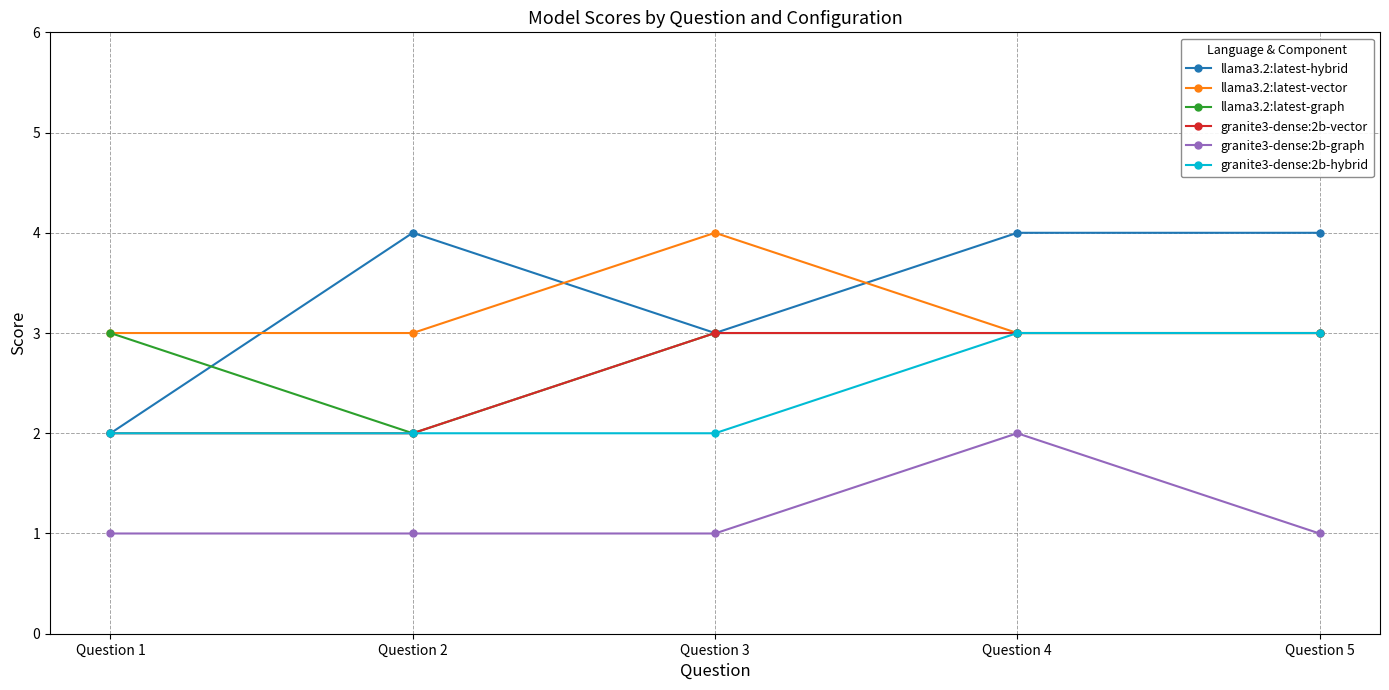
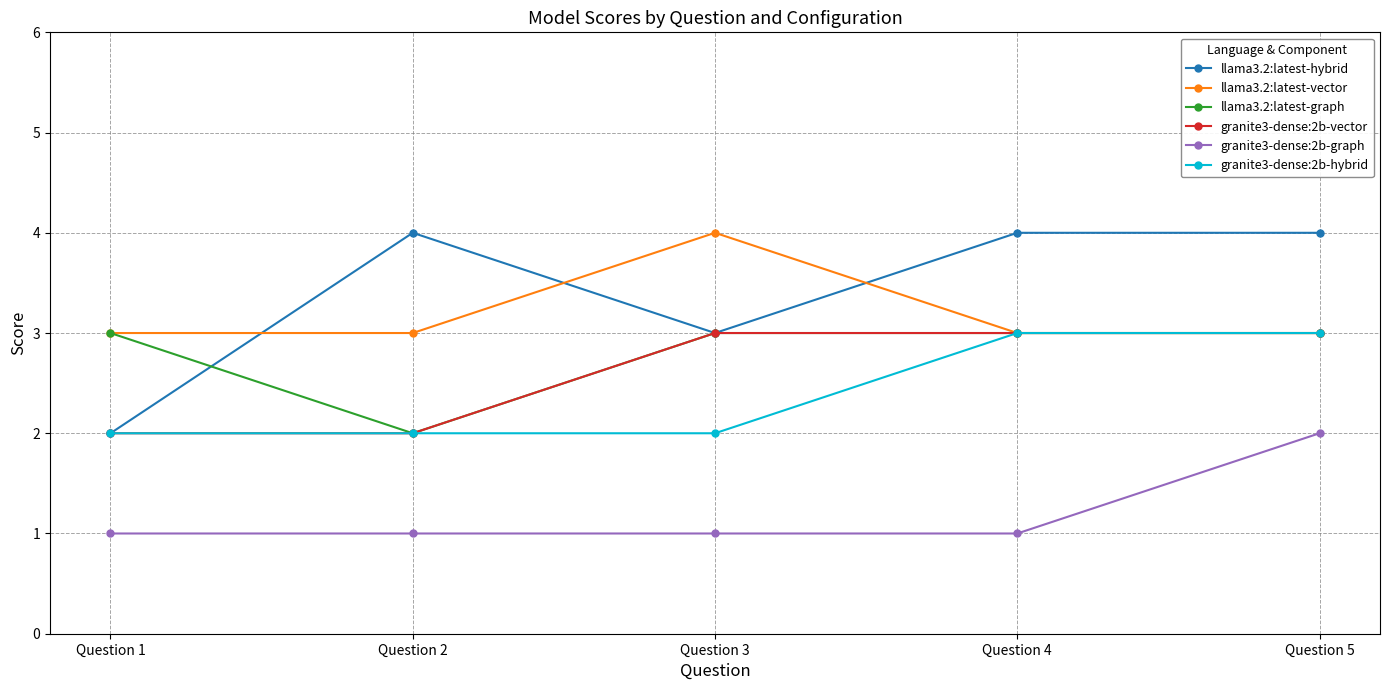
granite3-dense:2b-graph, Question 4: 2 -> 1
granite3-dense:2b-graph, Question 5: 1 -> 2
